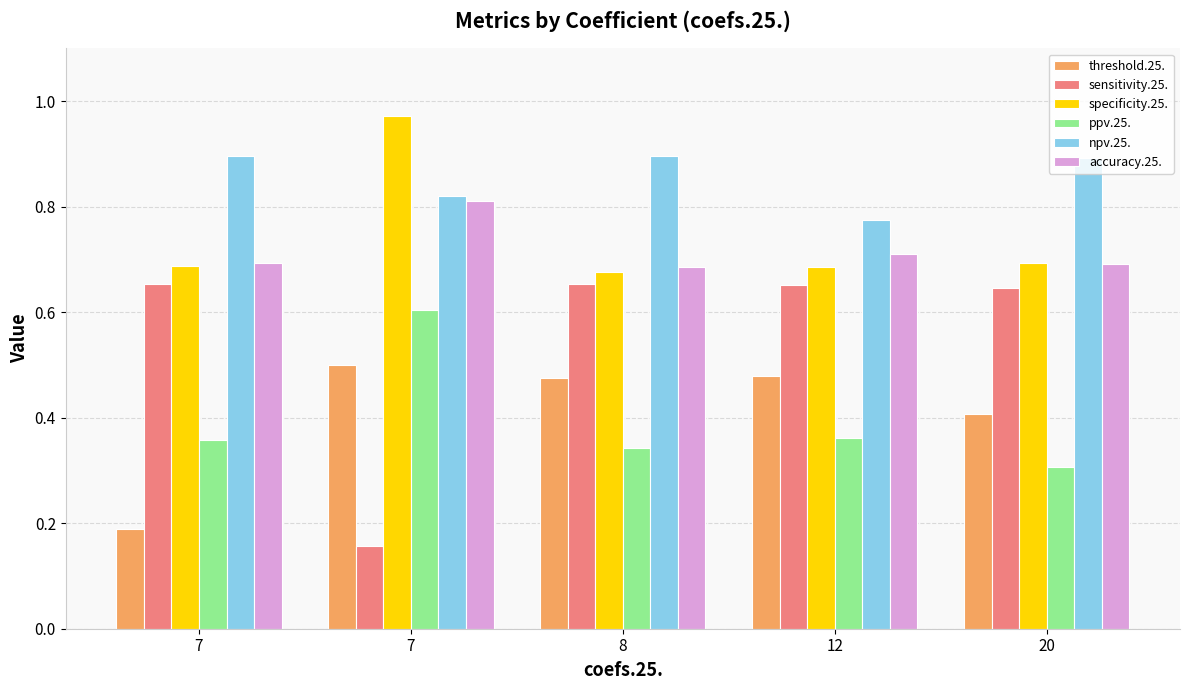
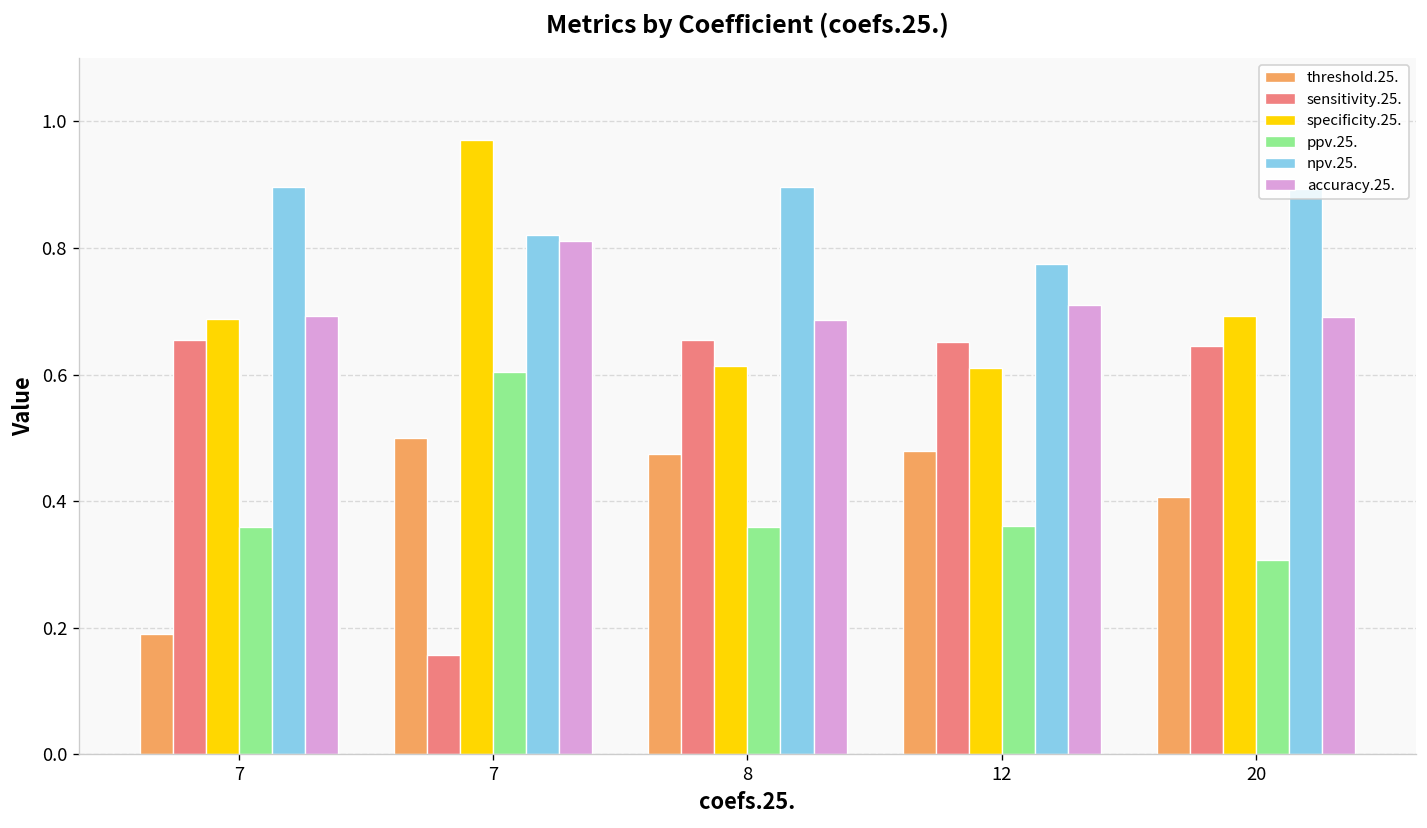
specificity.25., 8: 0.68 -> 0.61
ppv.25., 8: 0.34 -> 0.36
specificity.25., 12: 0.69 -> 0.61
